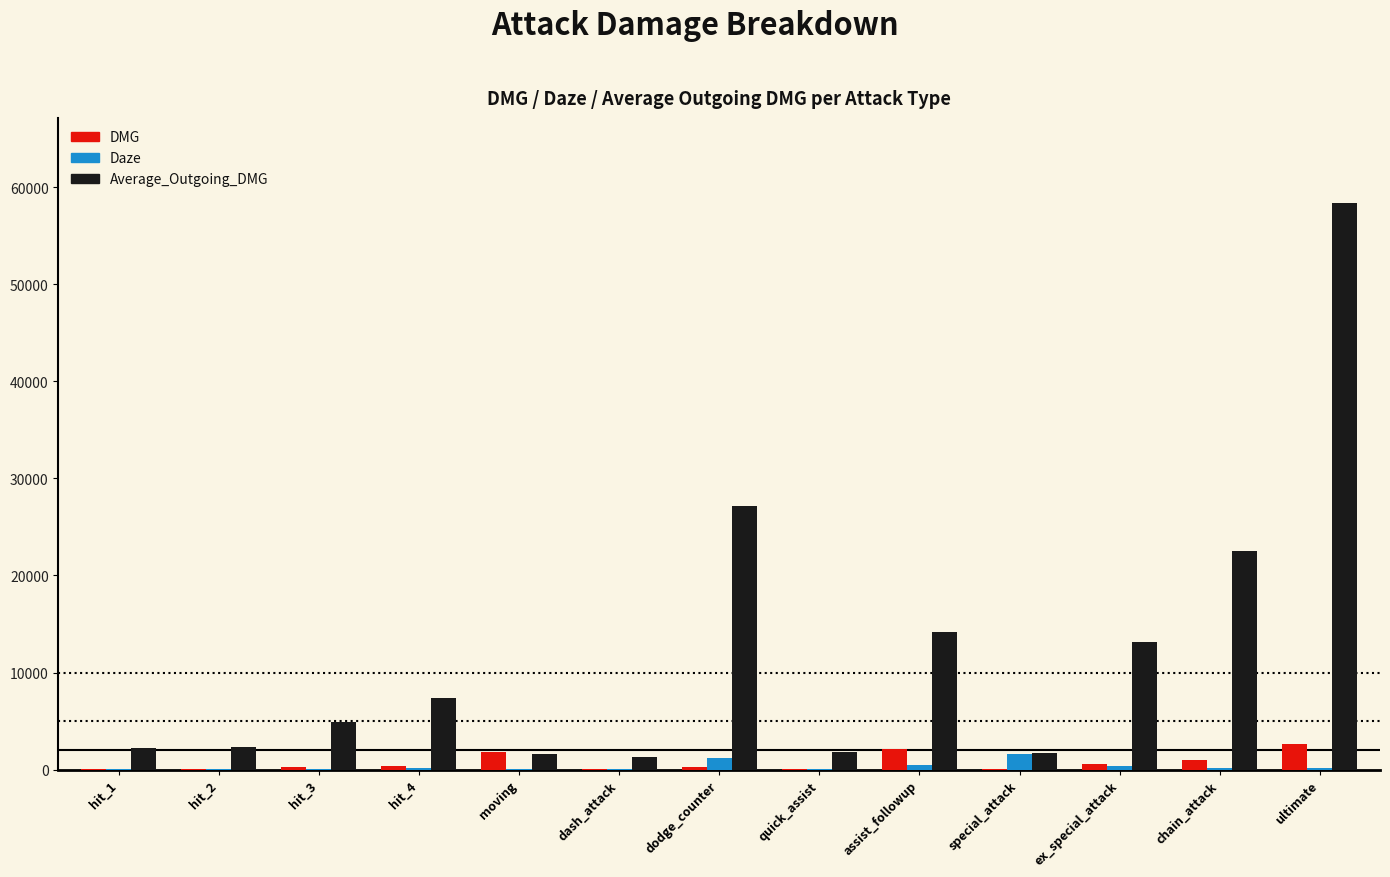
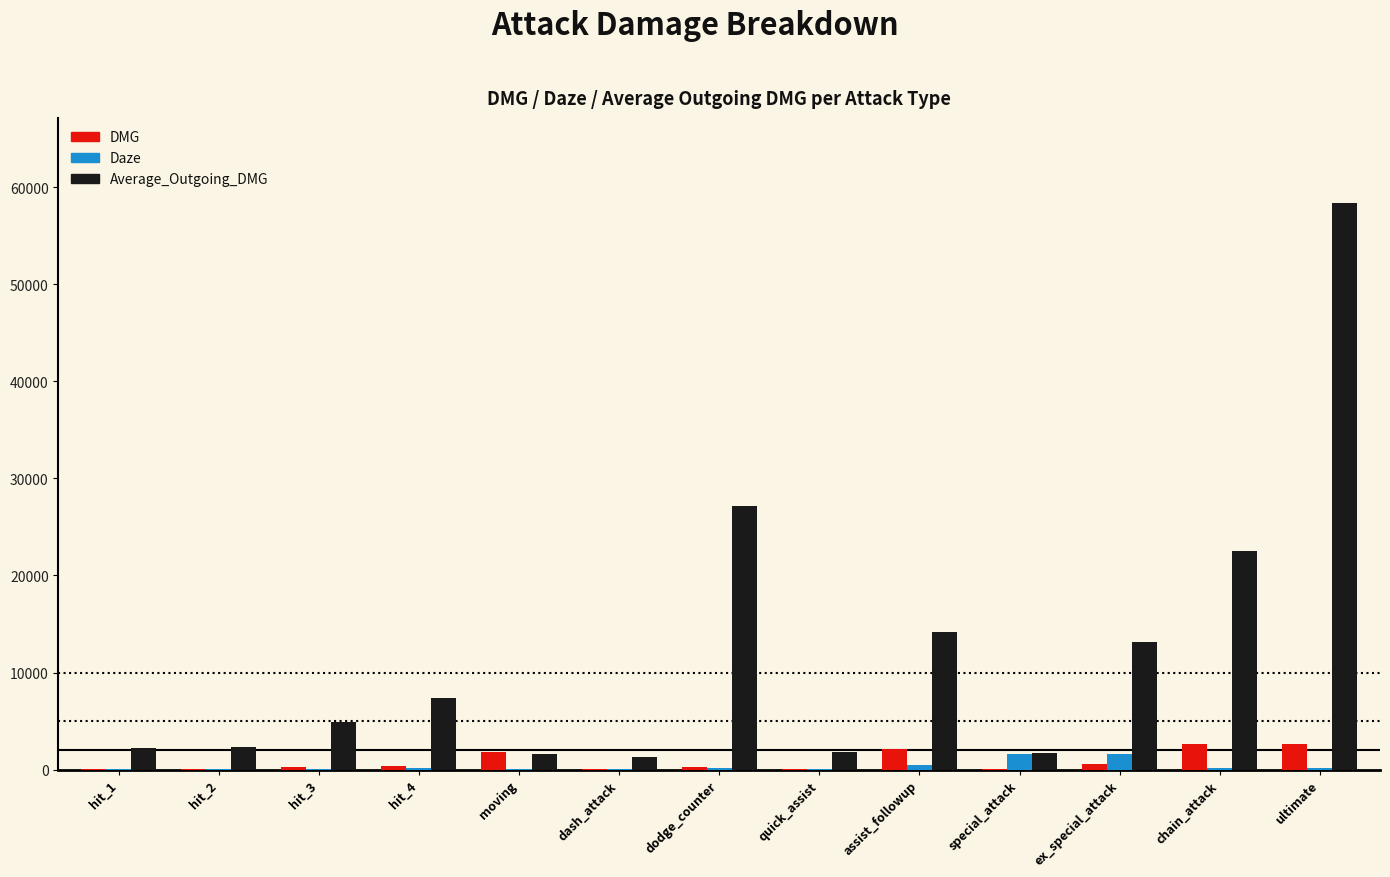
Daze, dodge_counter: 1000 -> 0
Daze, ex_special_attack: 0 -> 2000
DMG, chain_attack: 1000 -> 3000
